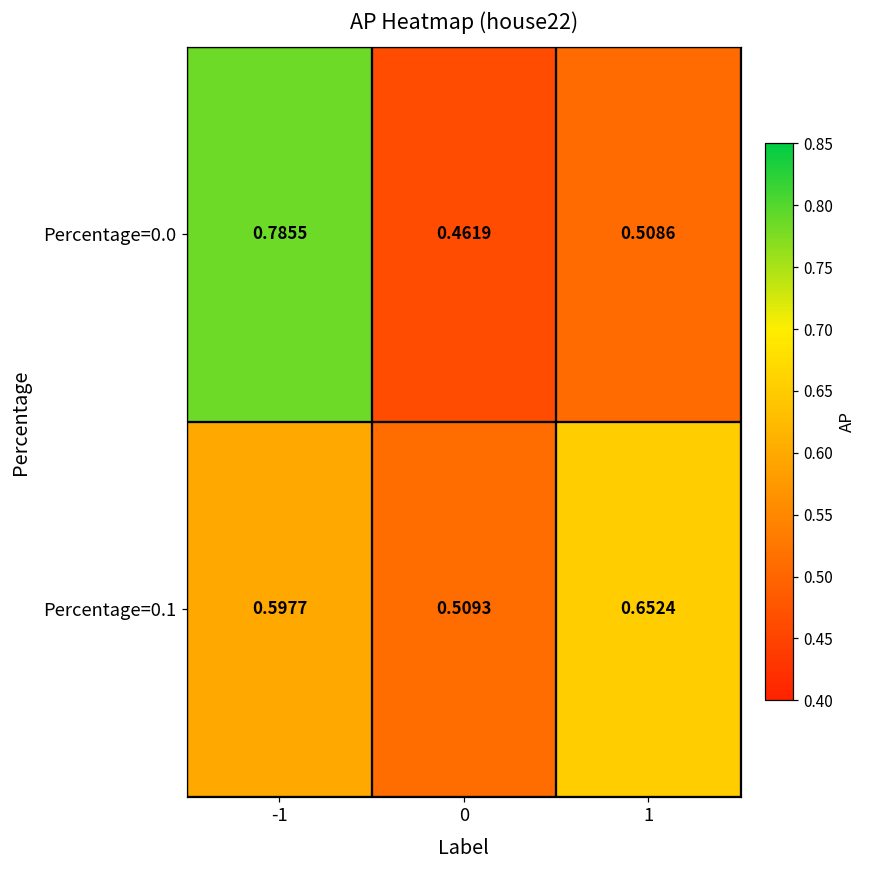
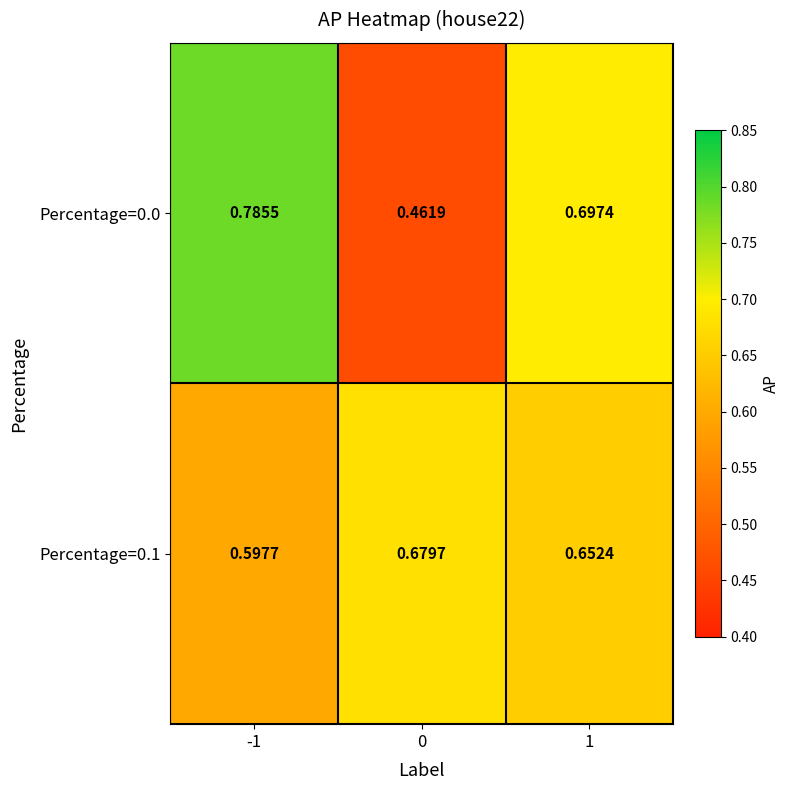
Percentage=0.0, 1: 0.5086 -> 0.6974
Percentage=0.1, 0: 0.5093 -> 0.6797
